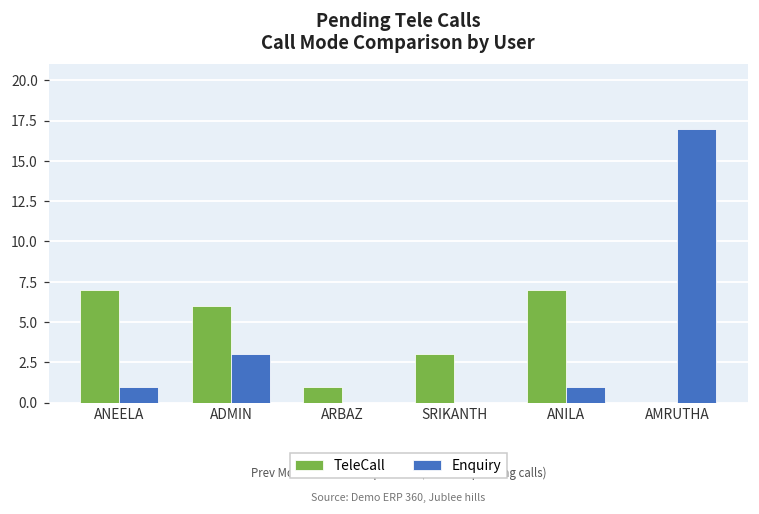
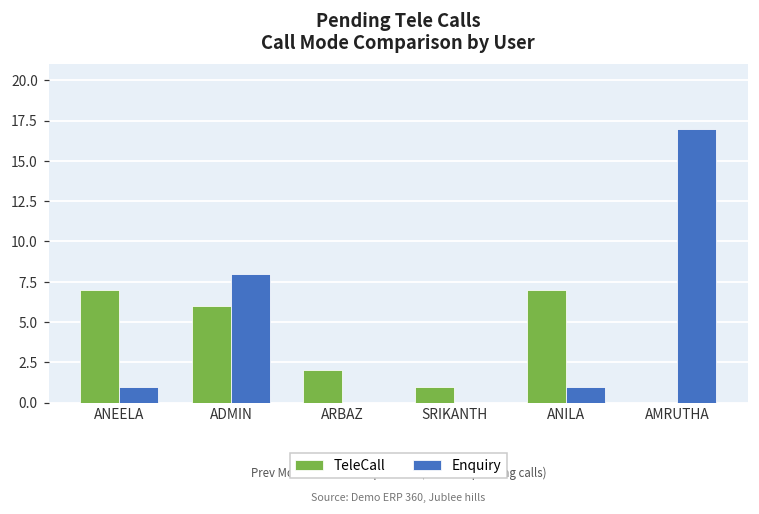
Enquiry, ADMIN: 3 -> 8
TeleCall, ARBAZ: 1 -> 2
TeleCall, SRIKANTH: 3 -> 1
